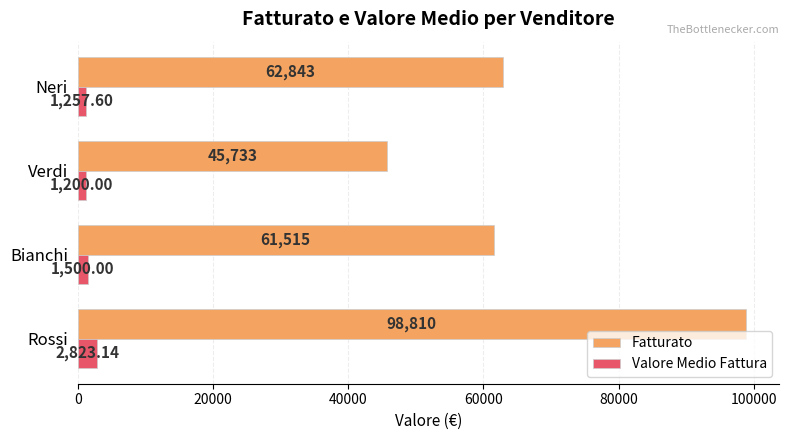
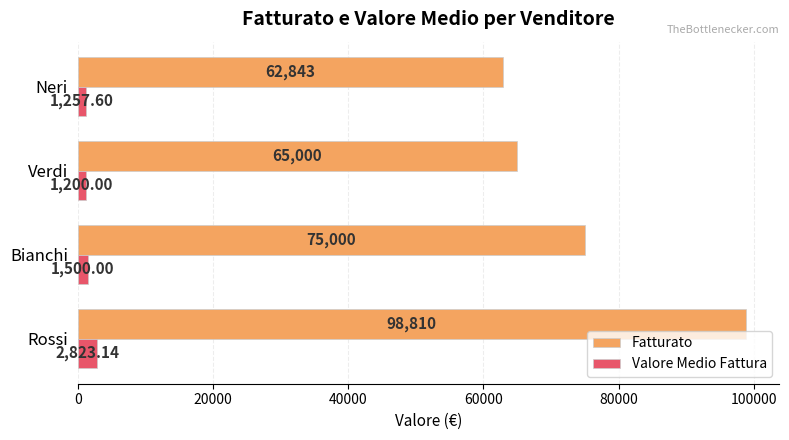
Fatturato, Verdi: 45,733 -> 65,000
Fatturato, Bianchi: 61,515 -> 75,000
